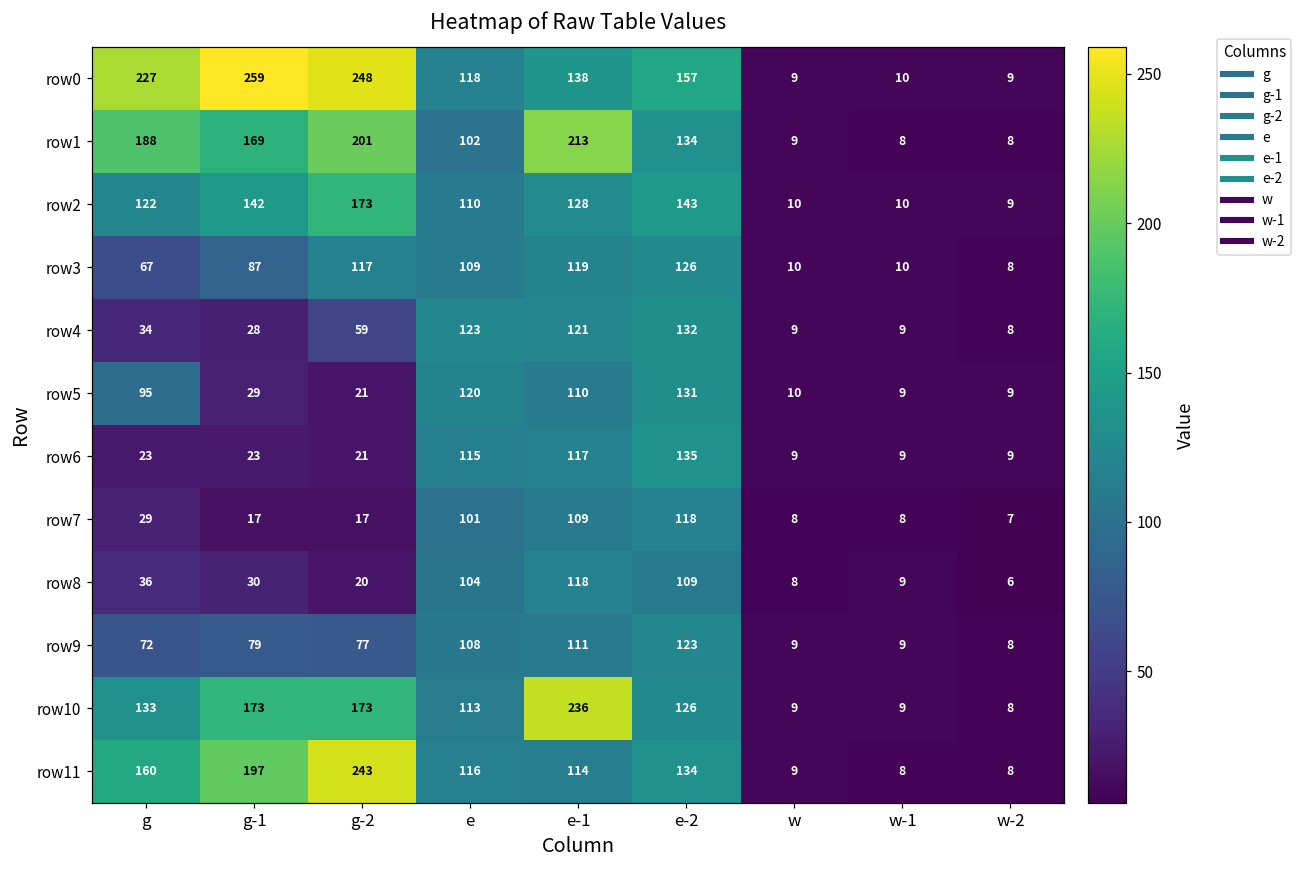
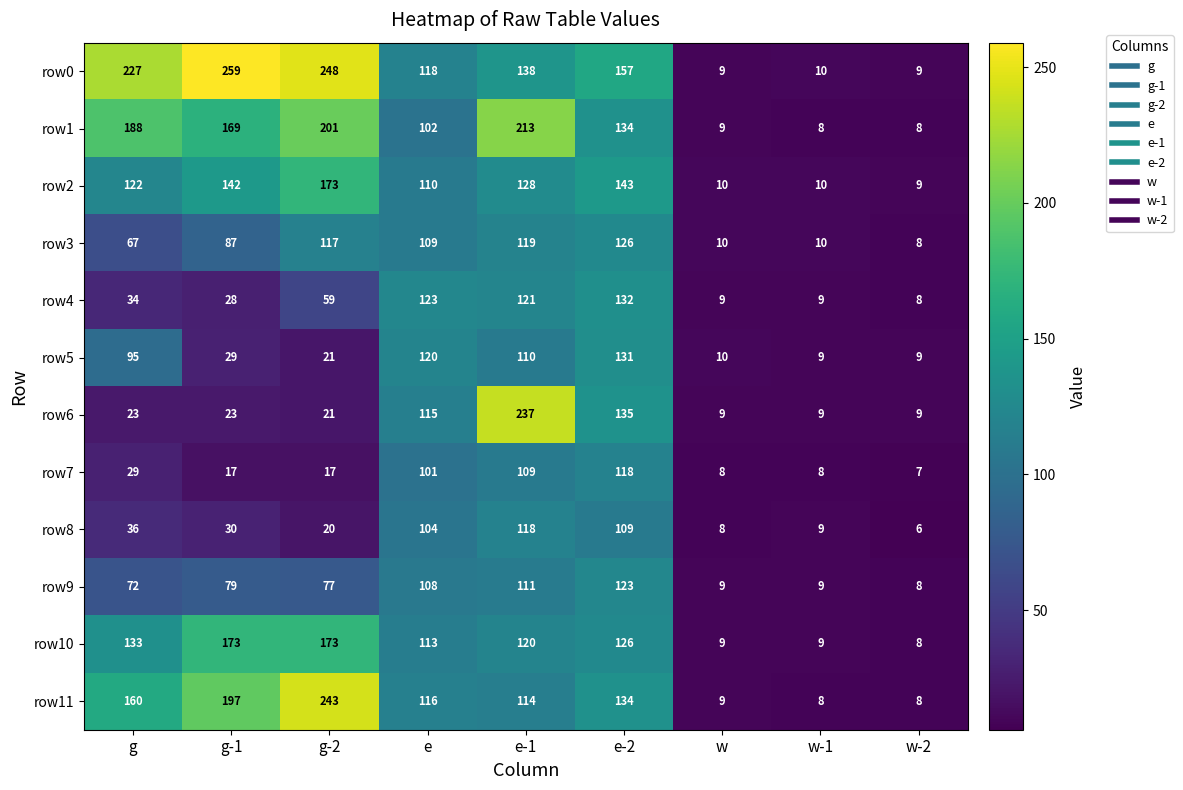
row6, e-1: 117 -> 237
row10, e-1: 236 -> 120
